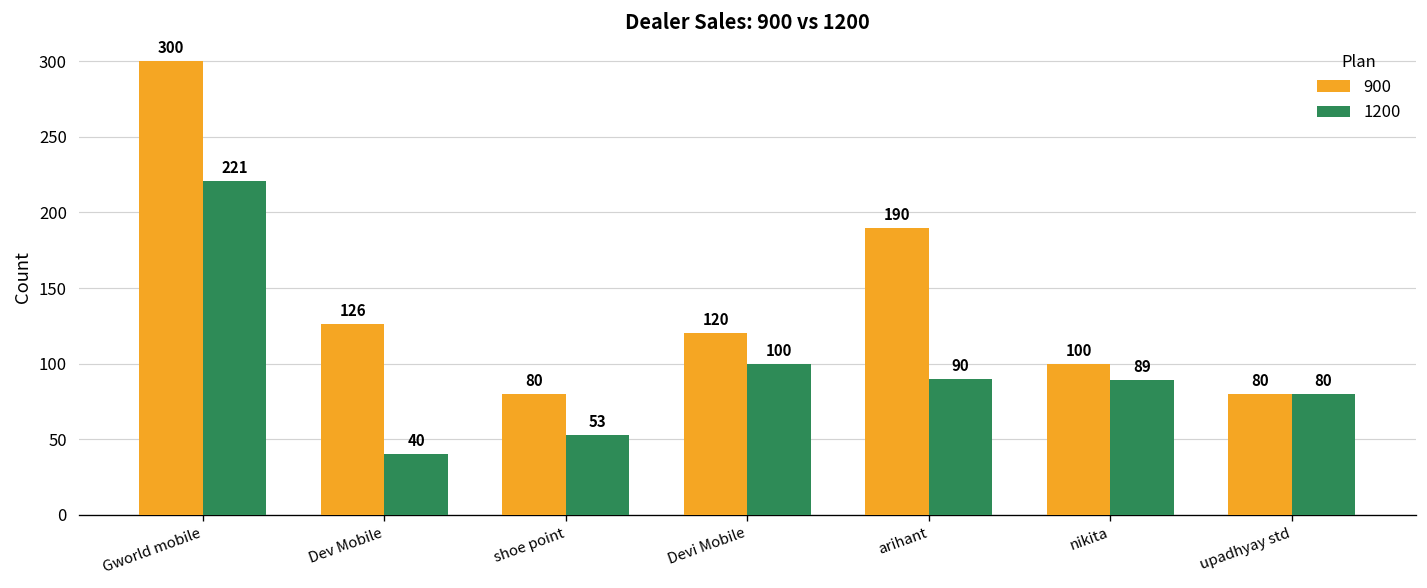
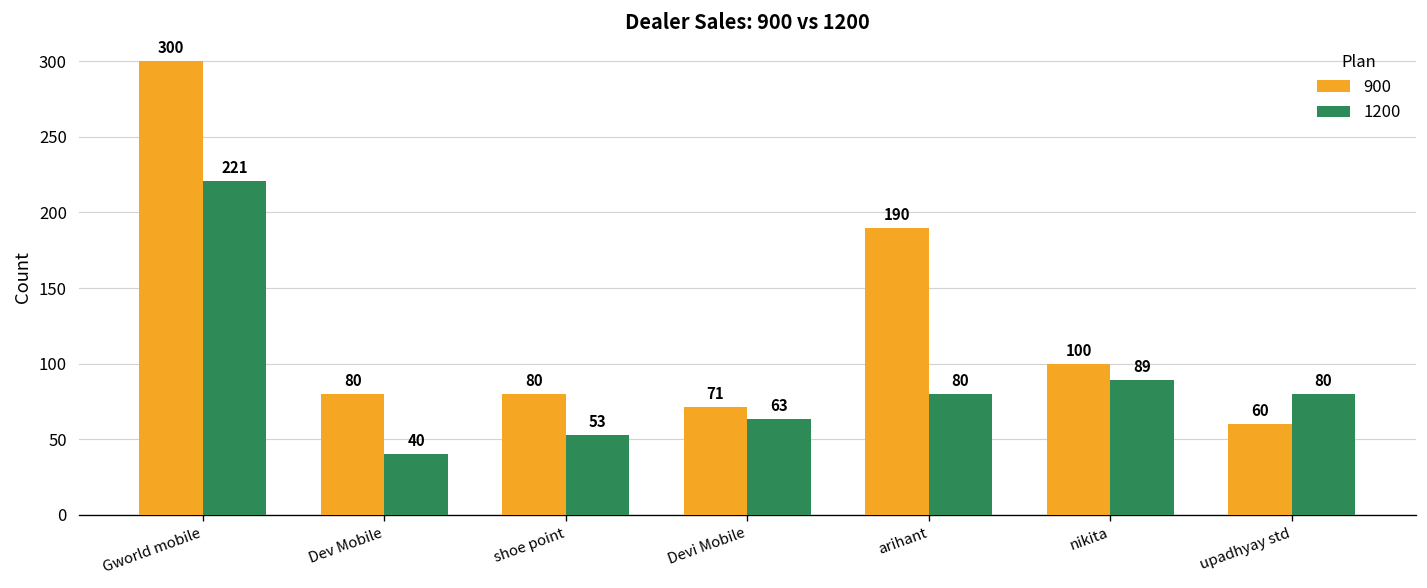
900, Dev Mobile: 126 -> 80
900, Devi Mobile: 120 -> 71
1200, Devi Mobile: 100 -> 63
1200, arihant: 90 -> 80
900, upadhyay std: 80 -> 60
